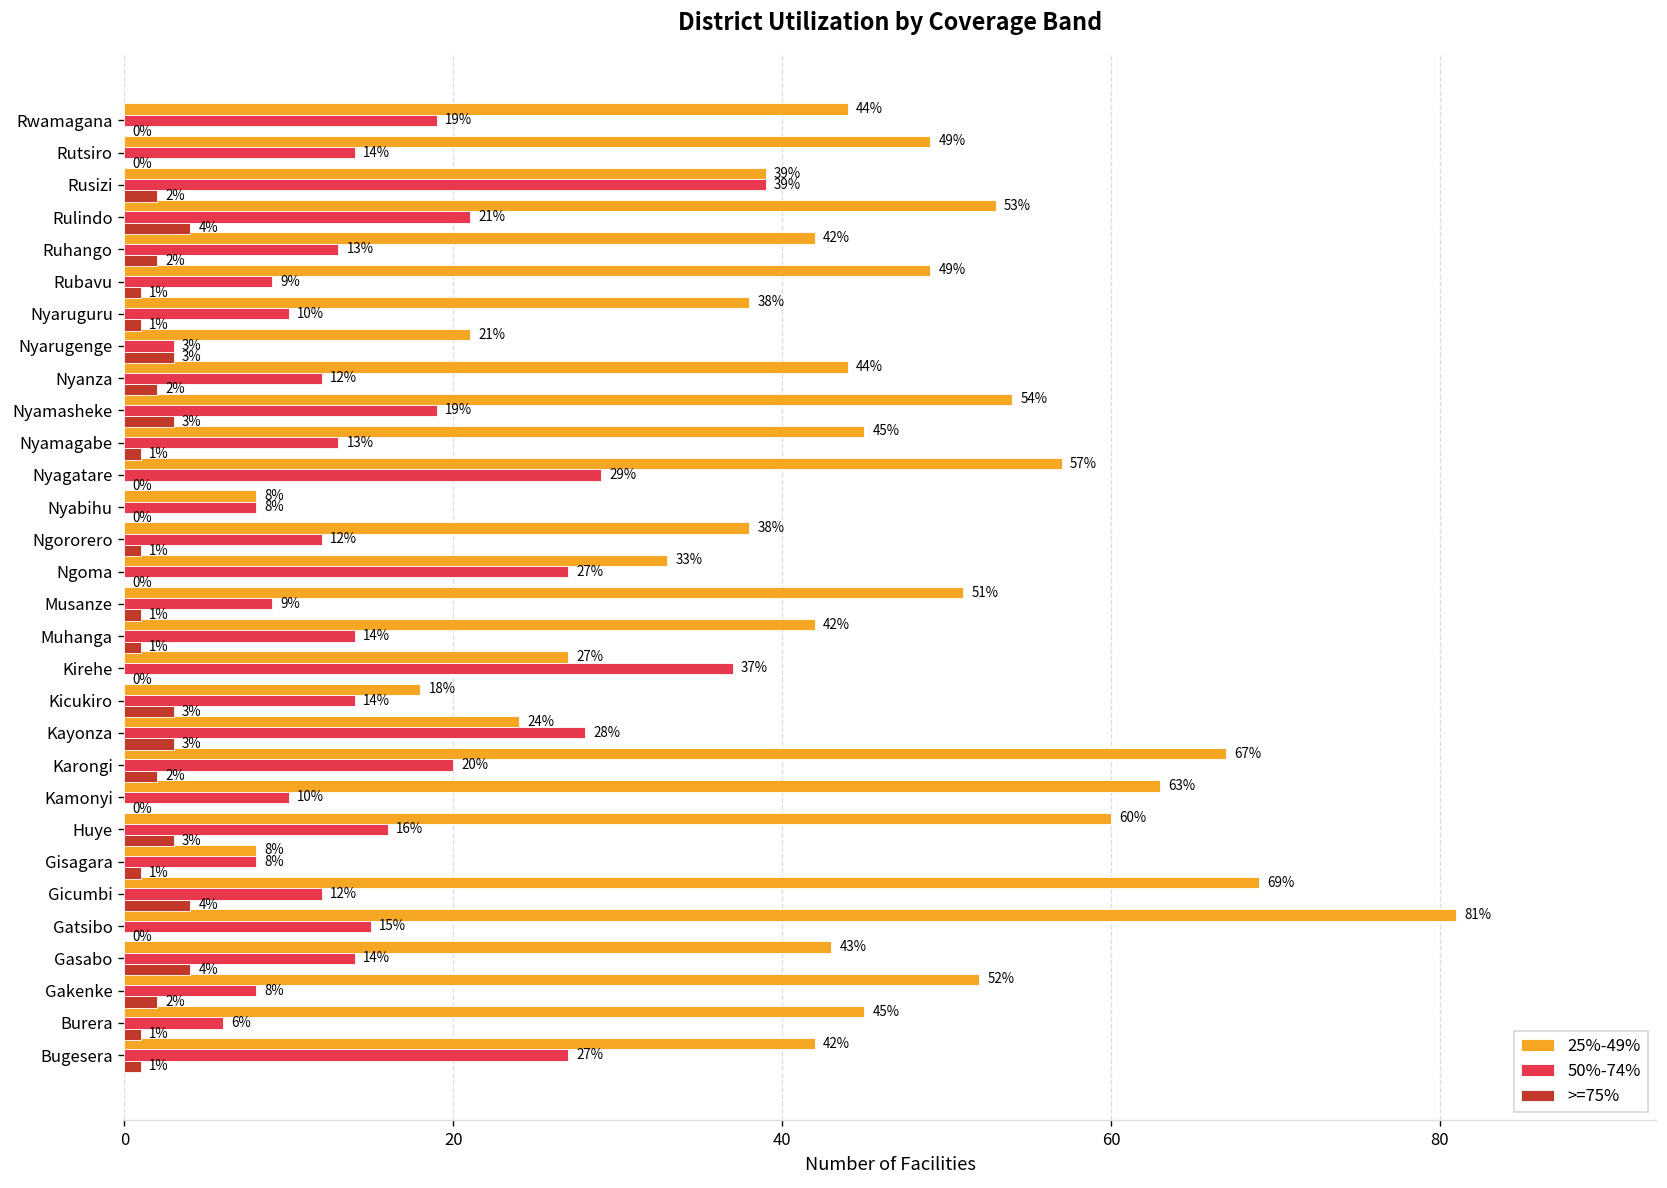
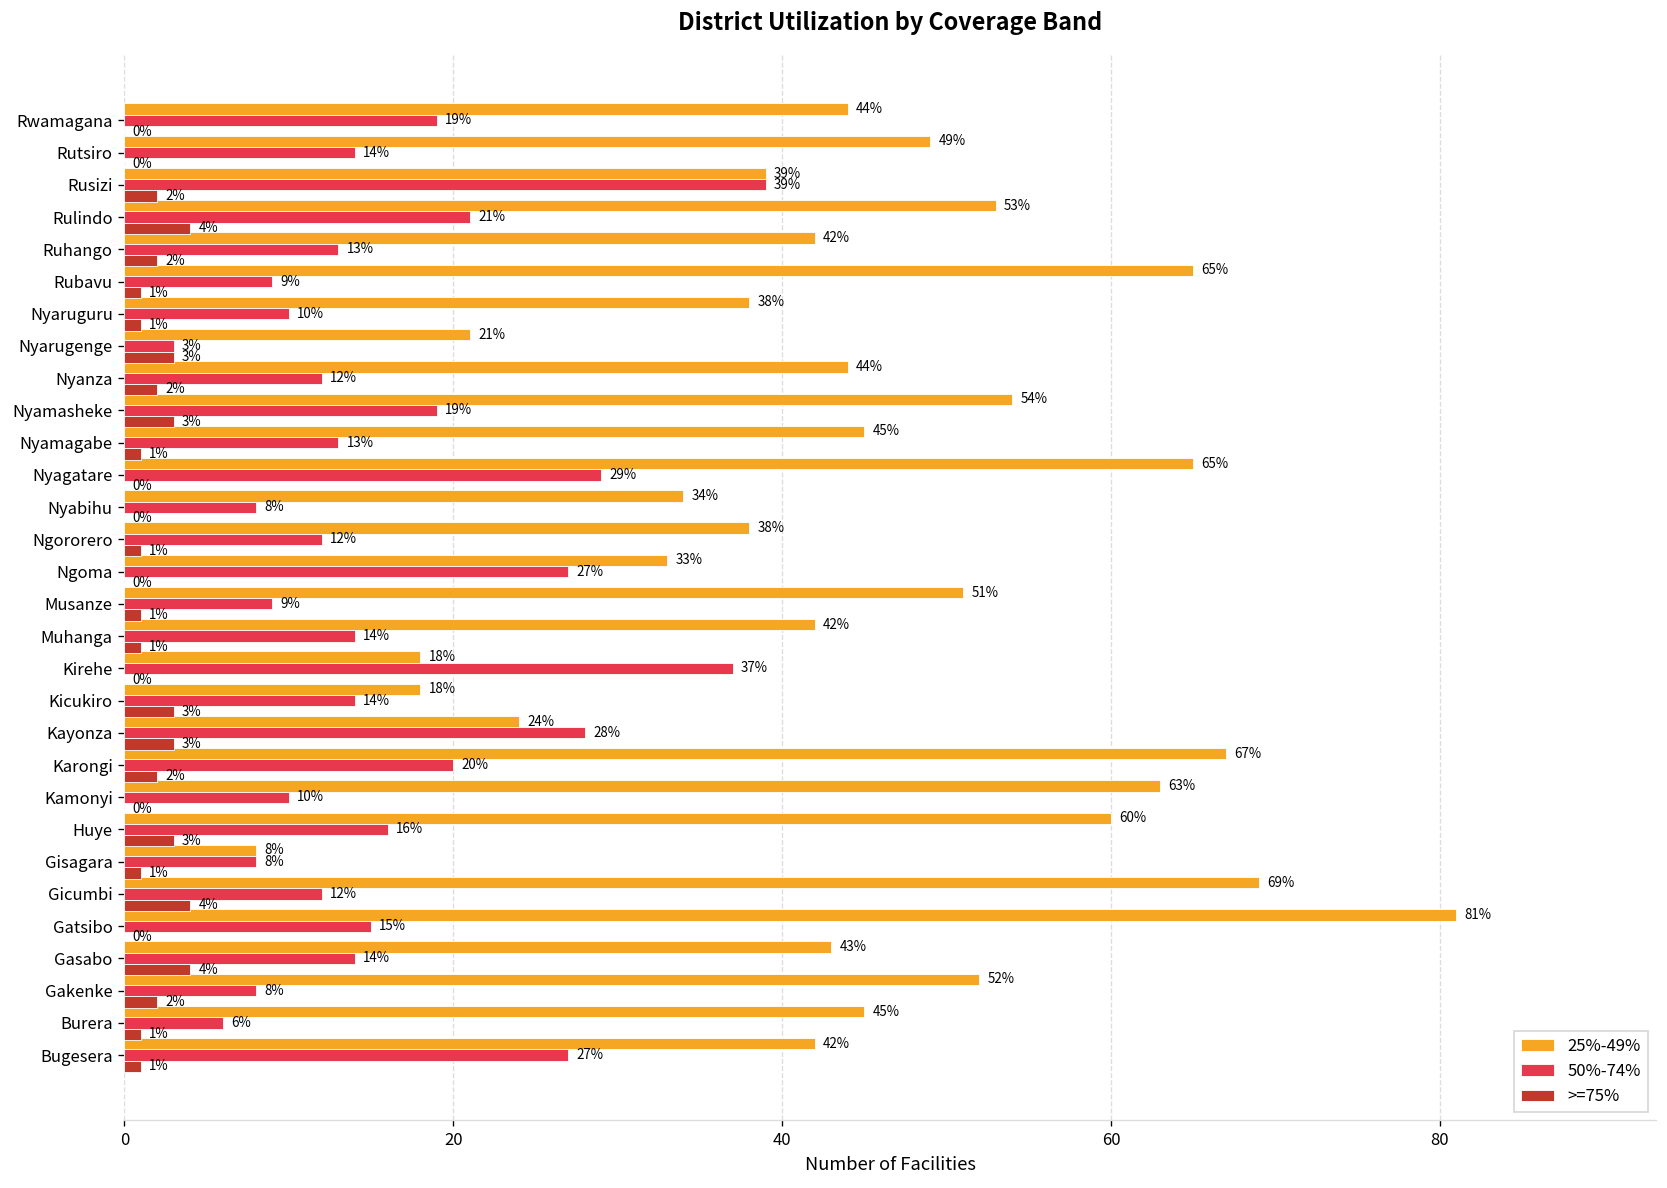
25%-49%, Rubavu: 49% -> 65%
25%-49%, Nyagatare: 57% -> 65%
25%-49%, Nyabihu: 8% -> 34%
25%-49%, Kirehe: 27% -> 18%
